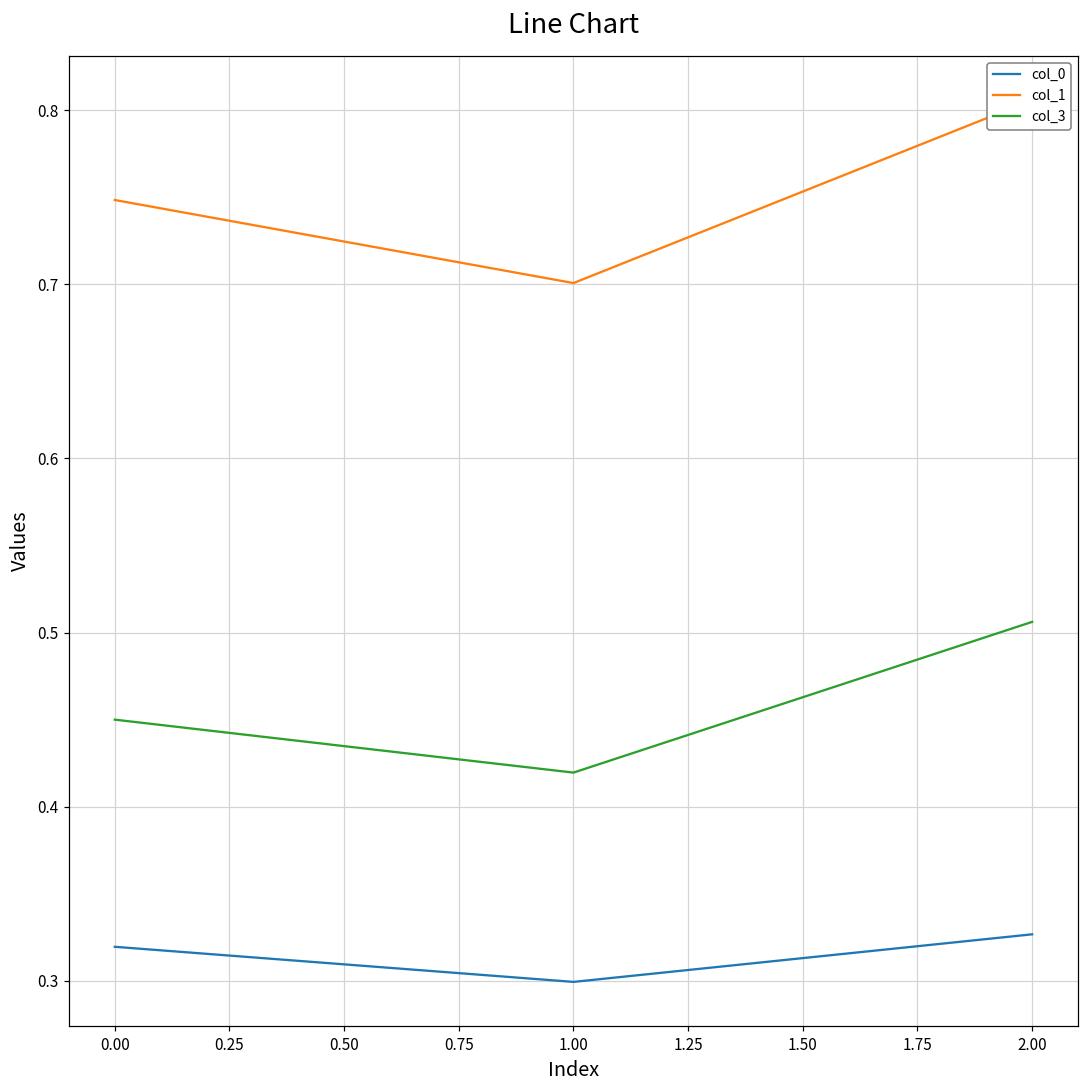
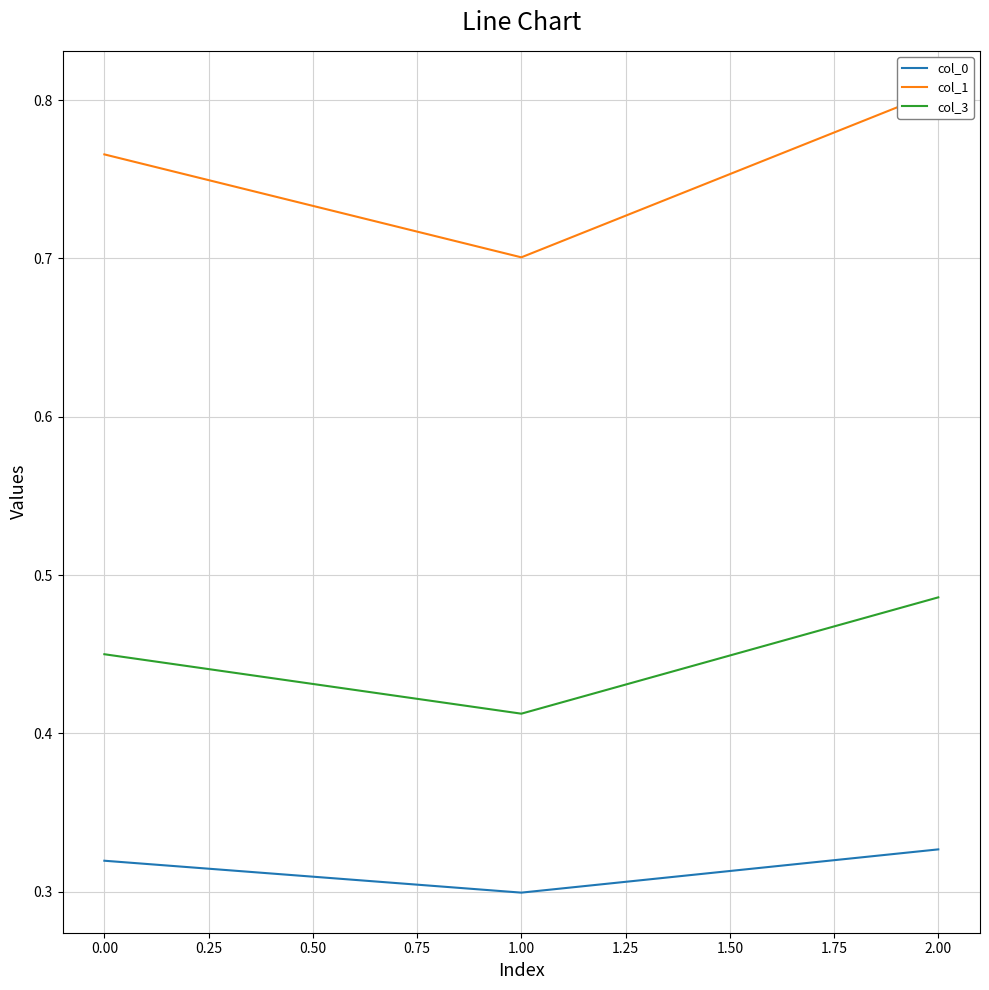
col_1, 0.00: 0.748 -> 0.766
col_3, 1.00: 0.420 -> 0.412
col_3, 2.00: 0.506 -> 0.486
